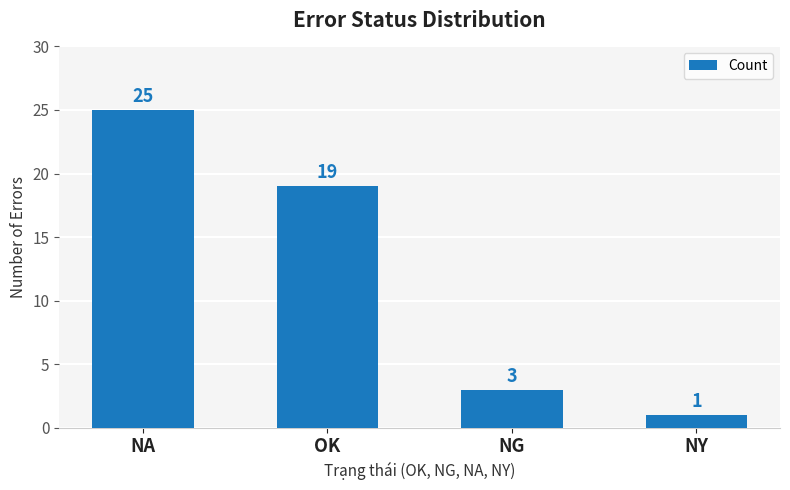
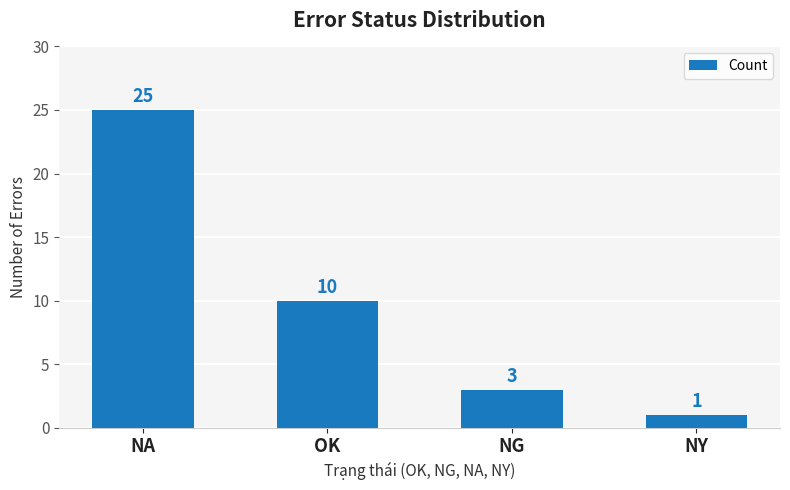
OK: 19 -> 10
